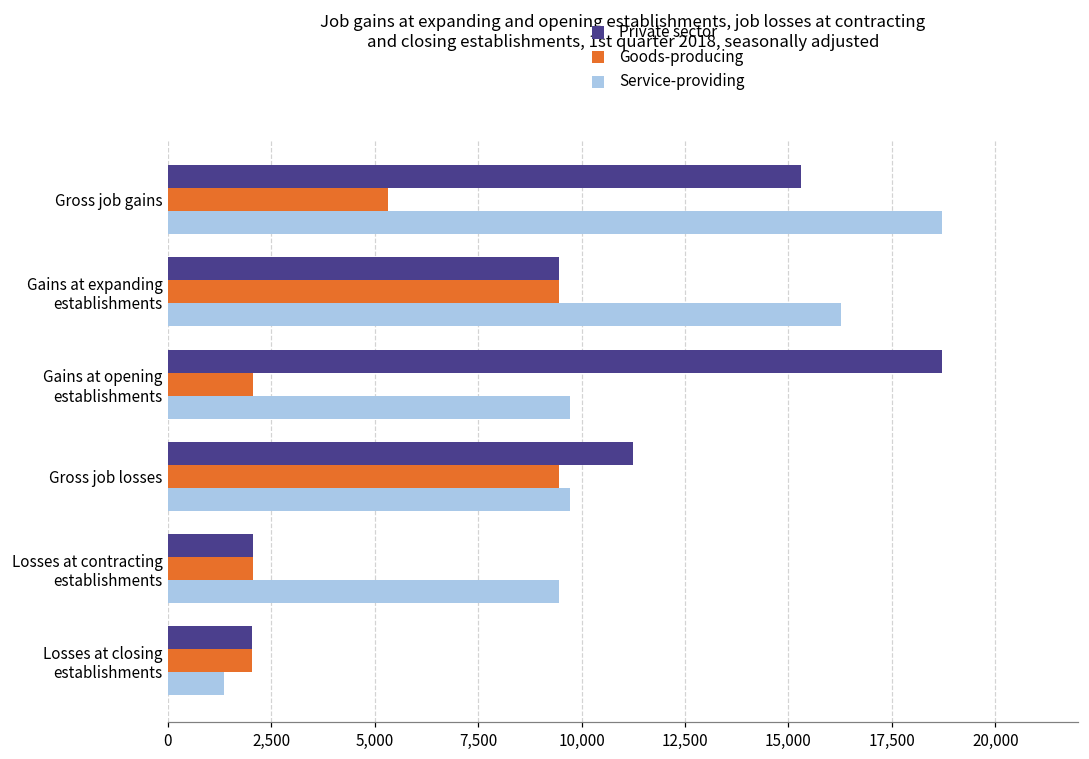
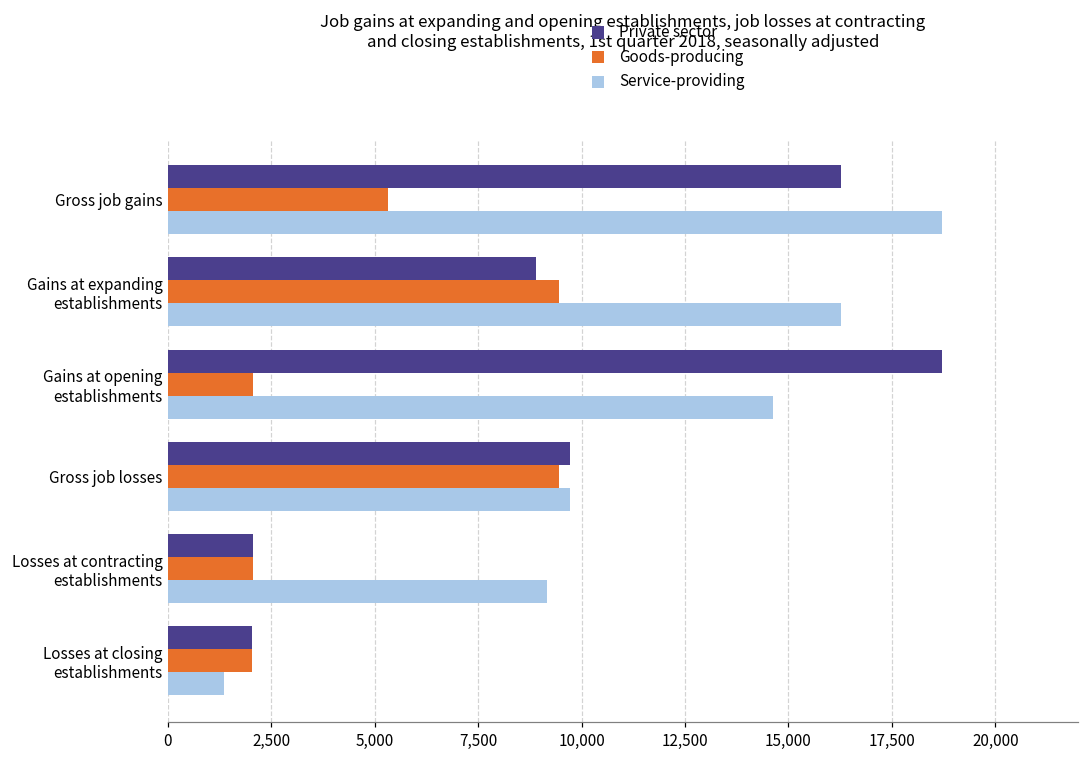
Private sector, Gross job gains: 15,300 -> 16,300
Private sector, Gains at expanding establishments: 9,500 -> 8,900
Service-providing, Gains at opening establishments: 9,700 -> 14,600
Private sector, Gross job losses: 11,300 -> 9,700
Service-providing, Losses at contracting establishments: 9,500 -> 9,200
